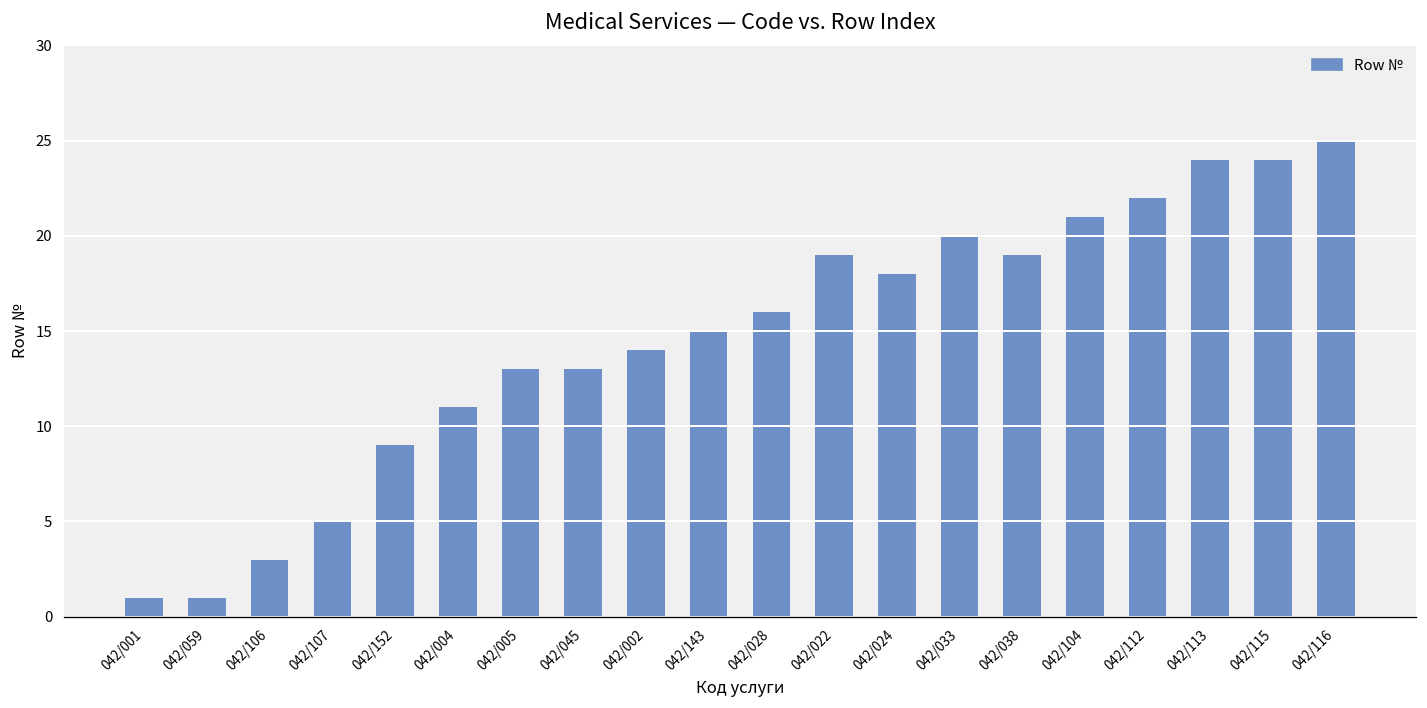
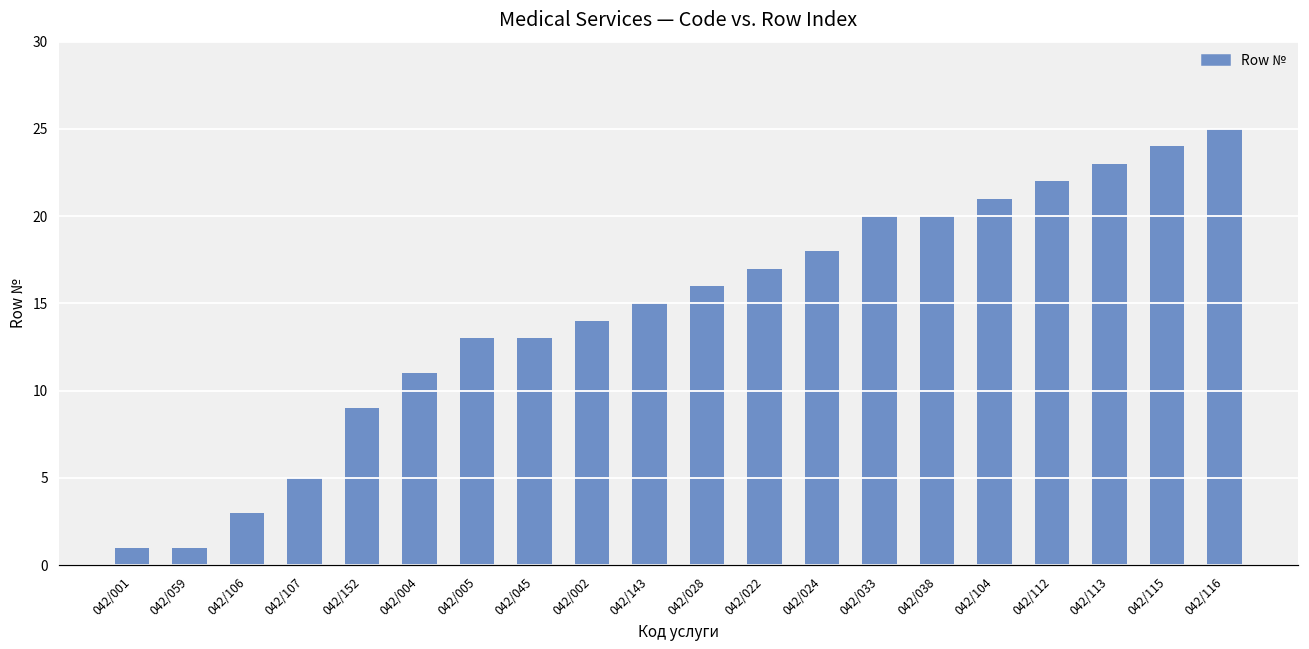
042/022: 19 -> 17
042/038: 19 -> 20
042/113: 24 -> 23
